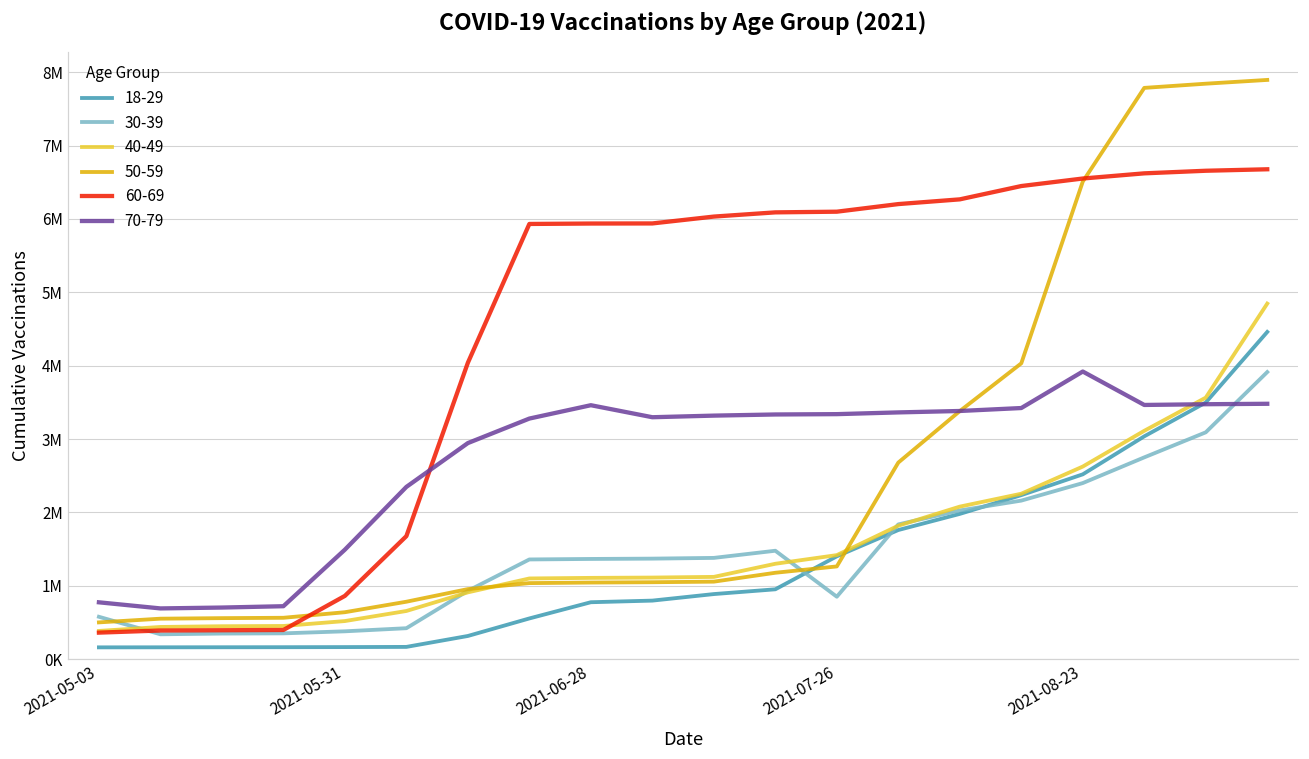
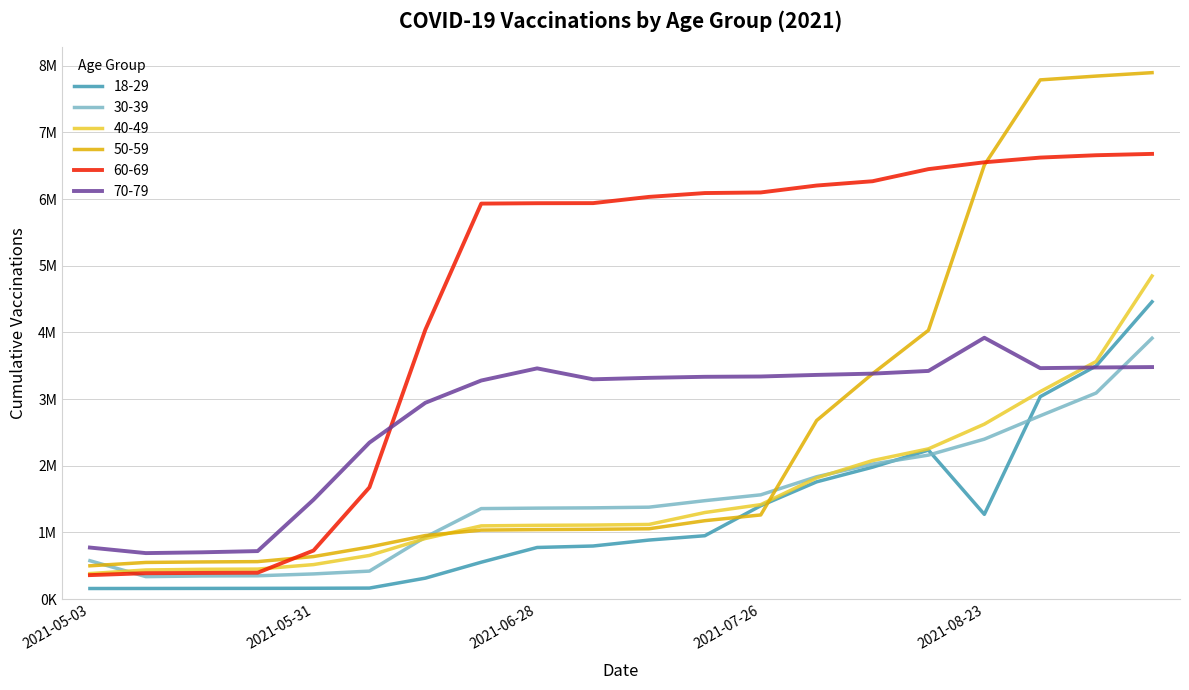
60-69, 2021-05-31: 900000 -> 700000
30-39, 2021-07-26: 800000 -> 1600000
18-29, 2021-08-23: 2500000 -> 1300000
